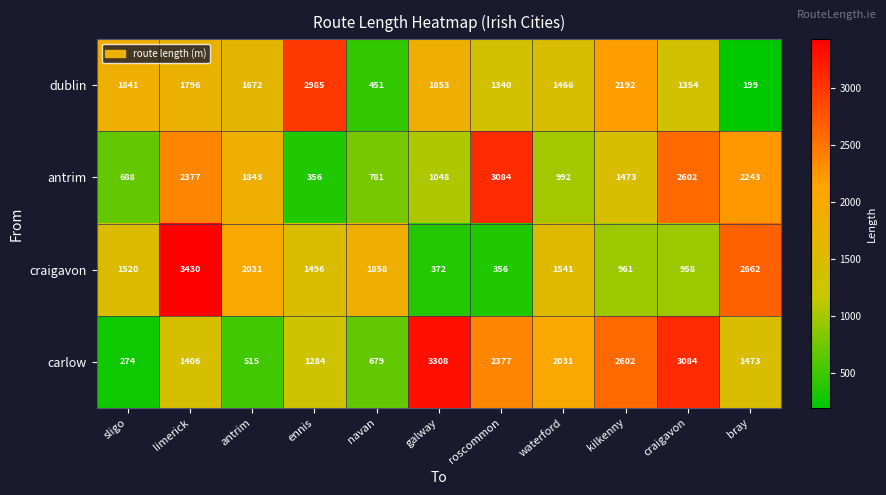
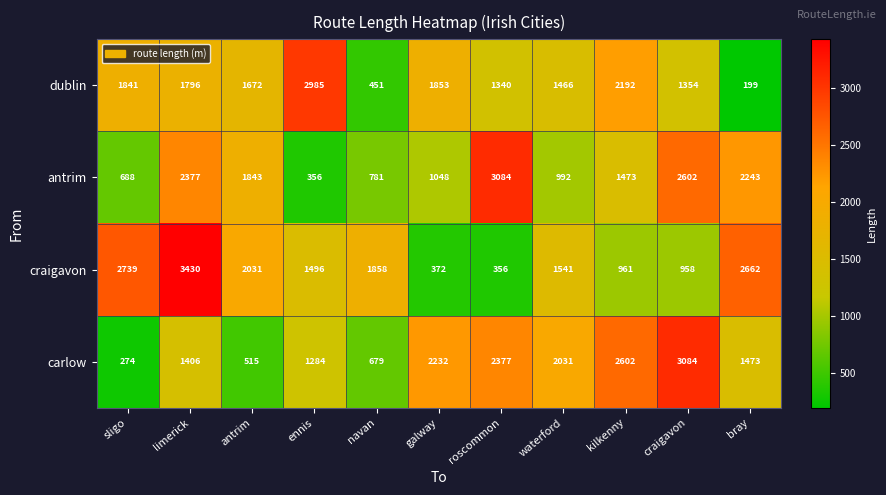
craigavon, sligo: 1520 -> 2739
carlow, galway: 3308 -> 2232
